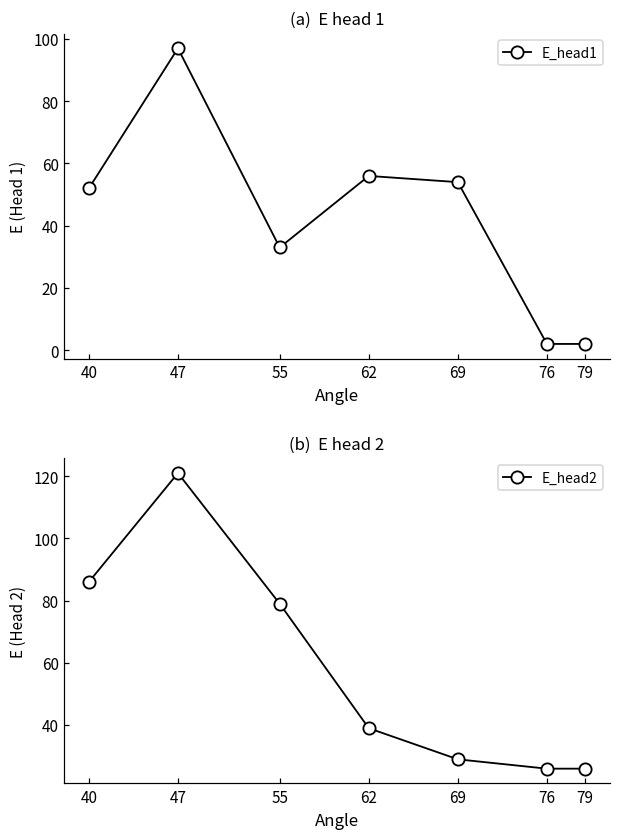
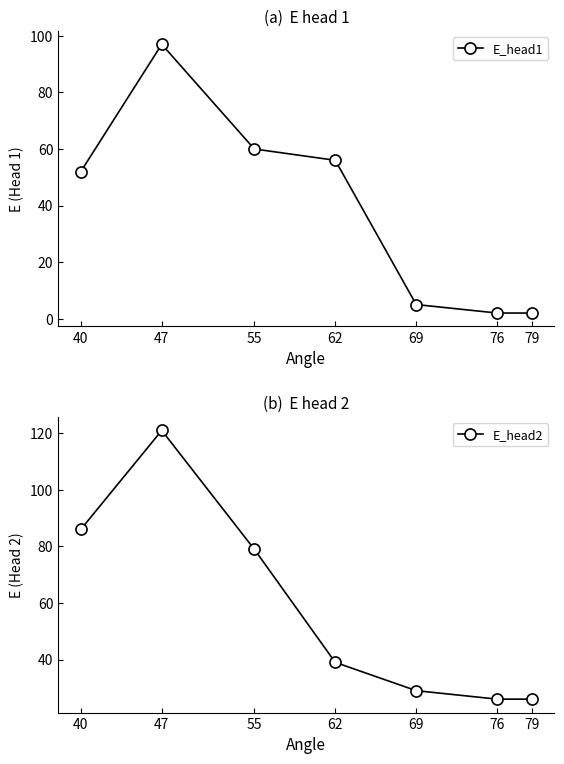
(a) E head 1, 55: 33 -> 60
(a) E head 1, 69: 54 -> 5
